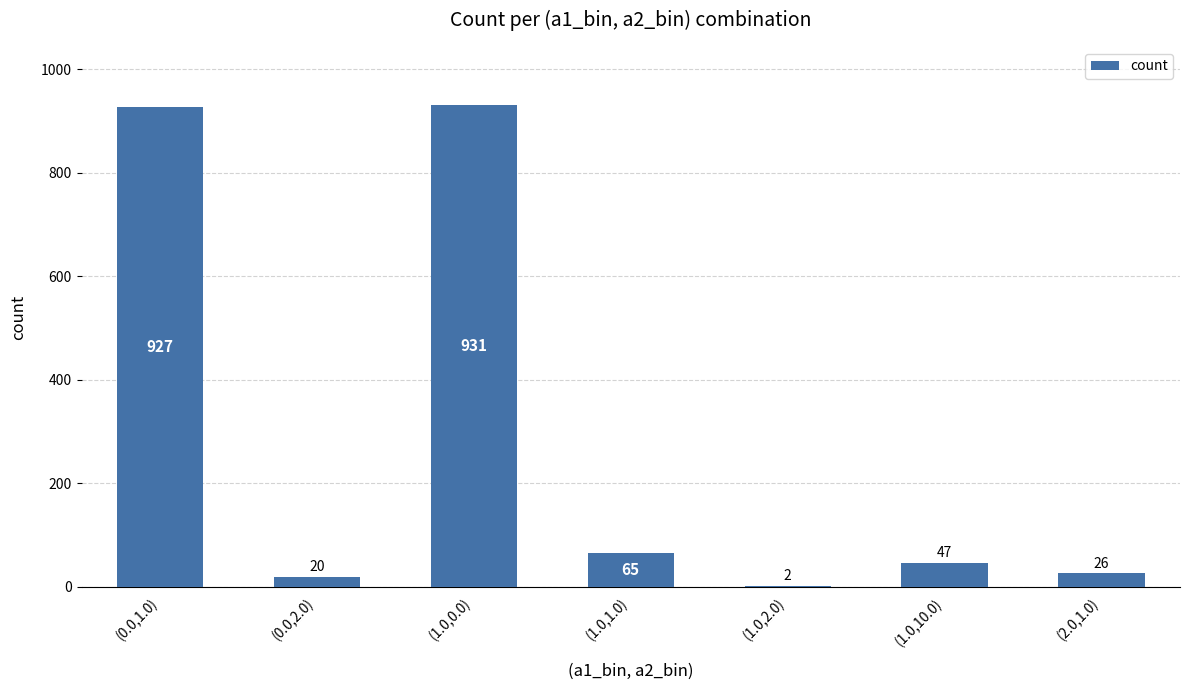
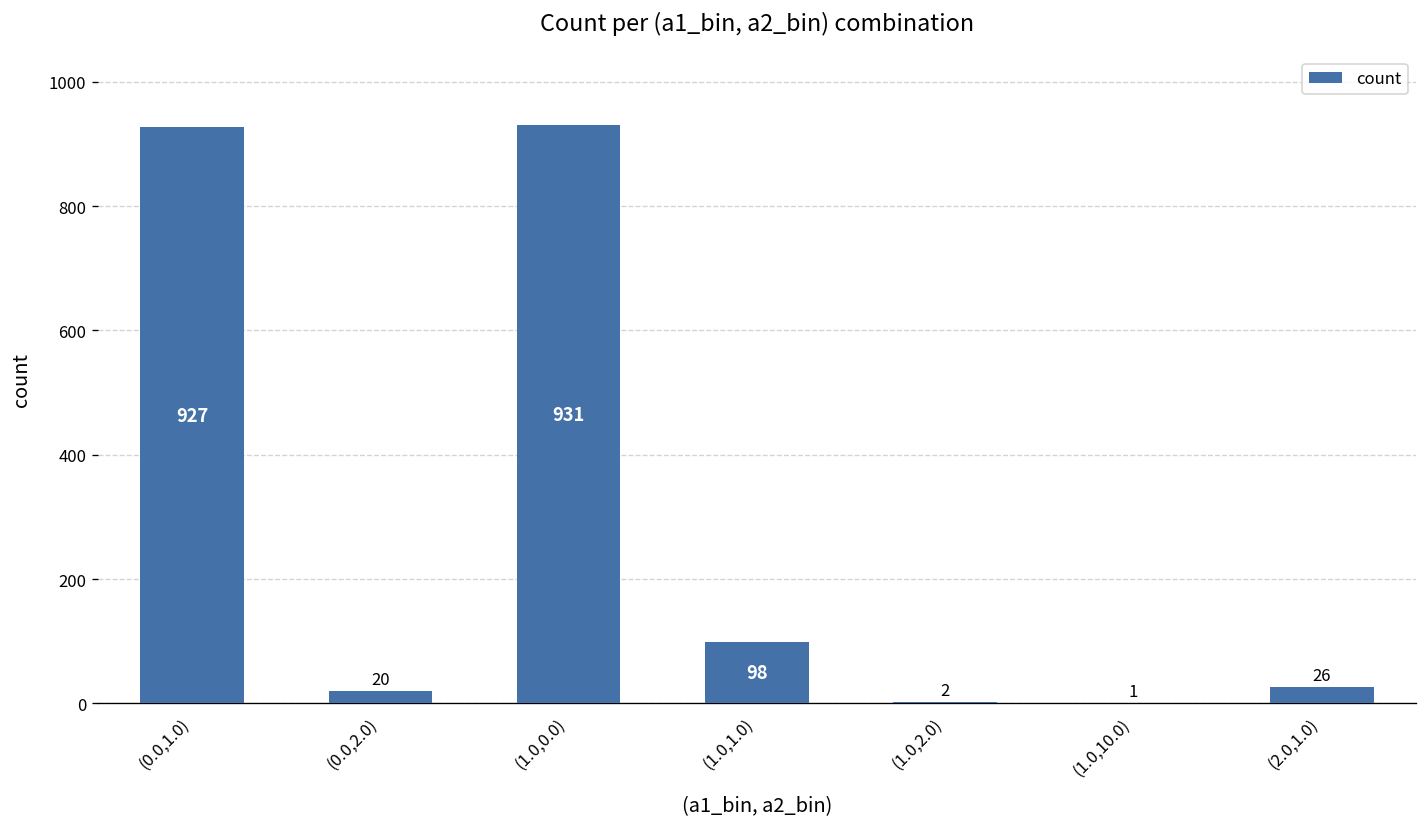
(1.0,1.0): 65 -> 98
(1.0,10.0): 47 -> 1
